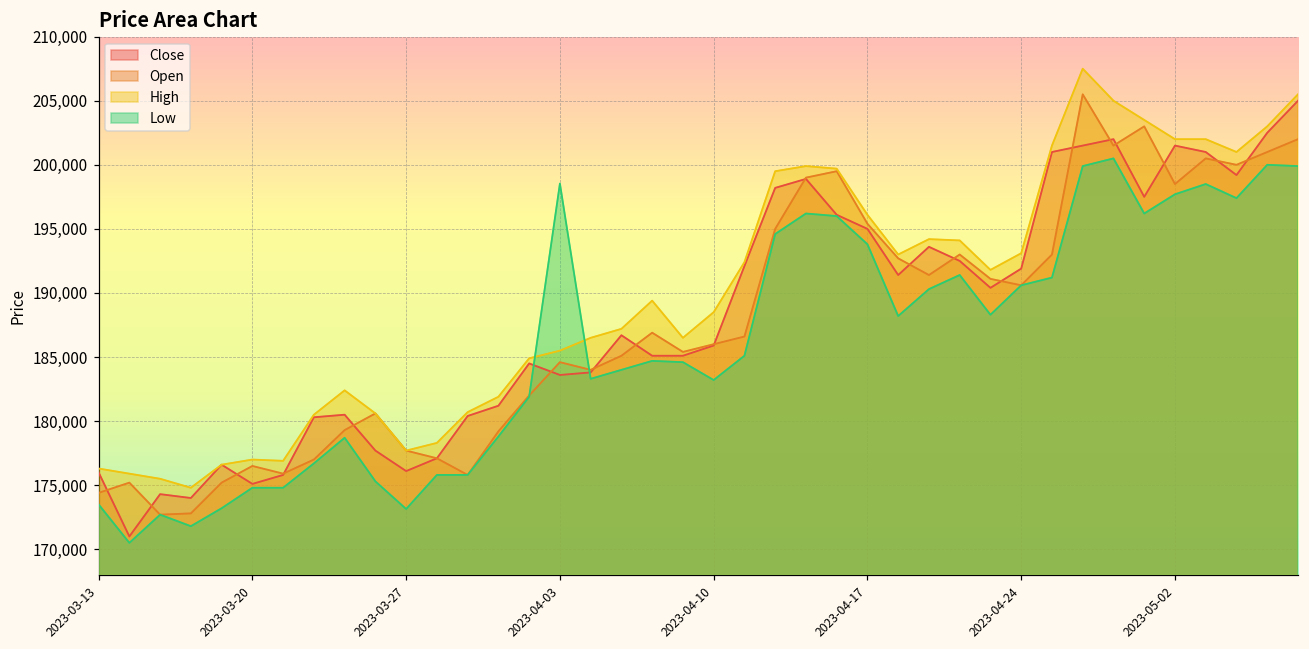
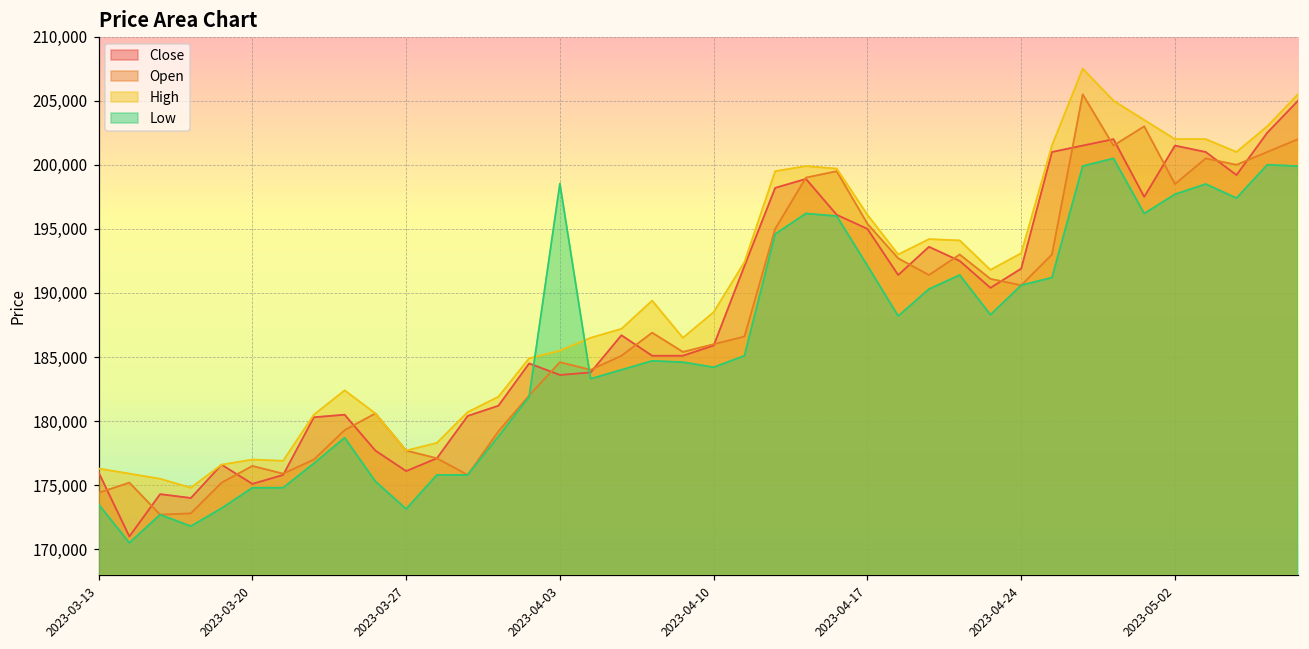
Low, 2023-04-10: 183,200 -> 184,200
Low, 2023-04-17: 193,800 -> 192,100
